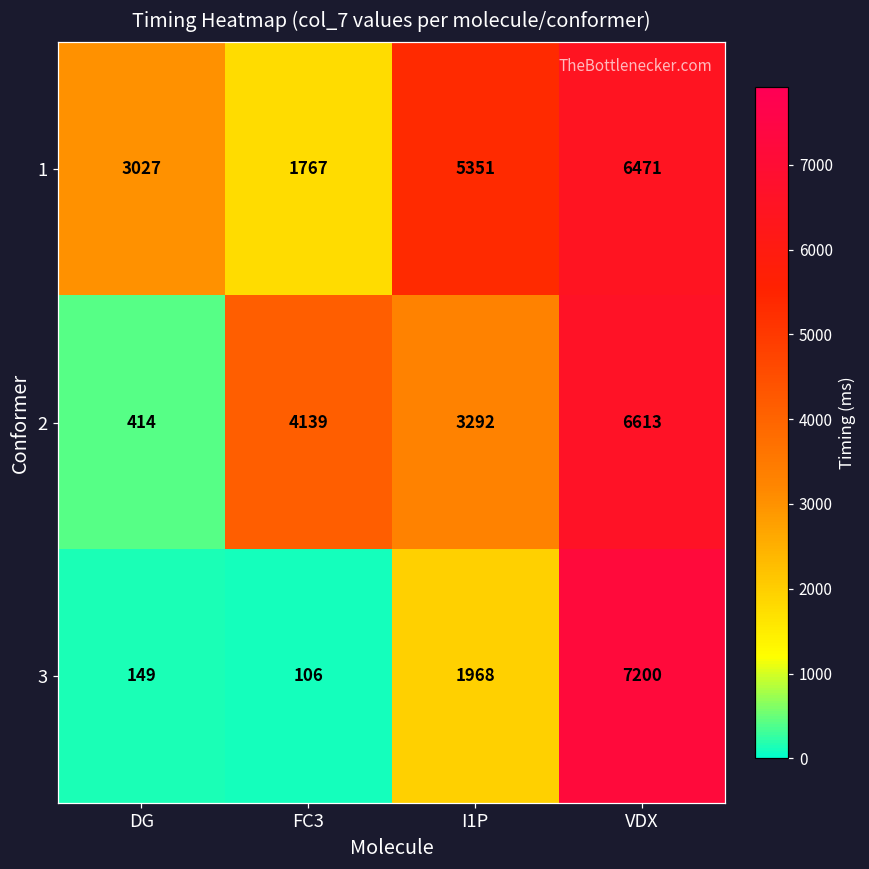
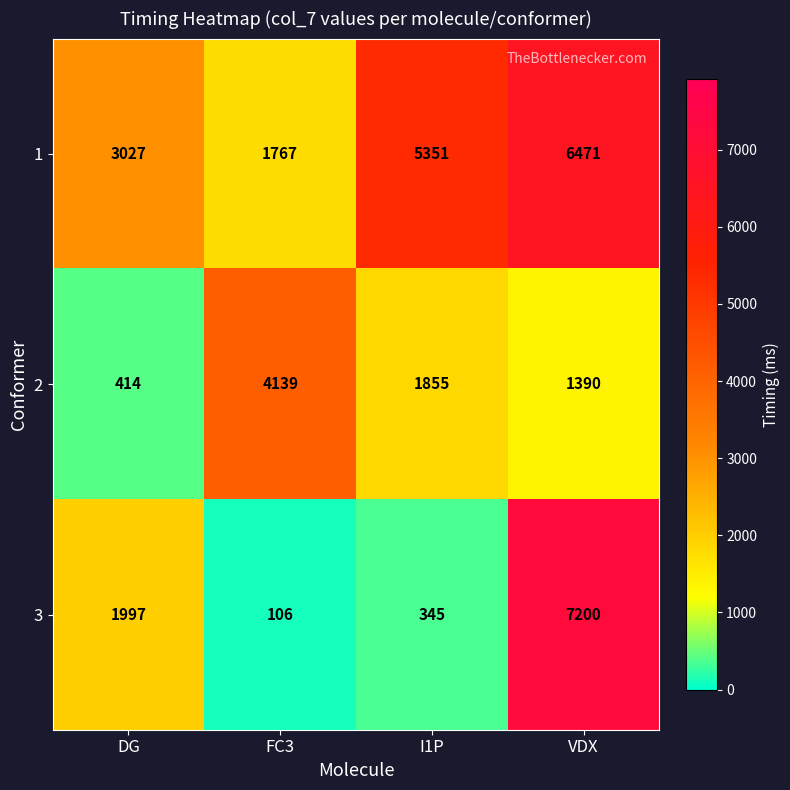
2, I1P: 3292 -> 1855
2, VDX: 6613 -> 1390
3, DG: 149 -> 1997
3, I1P: 1968 -> 345
